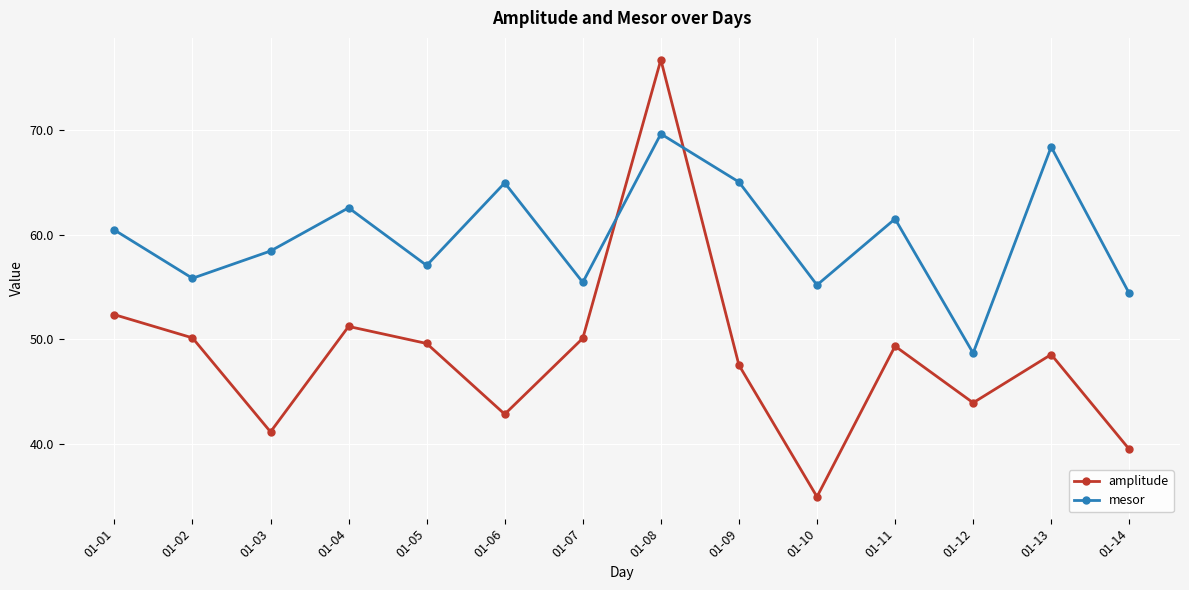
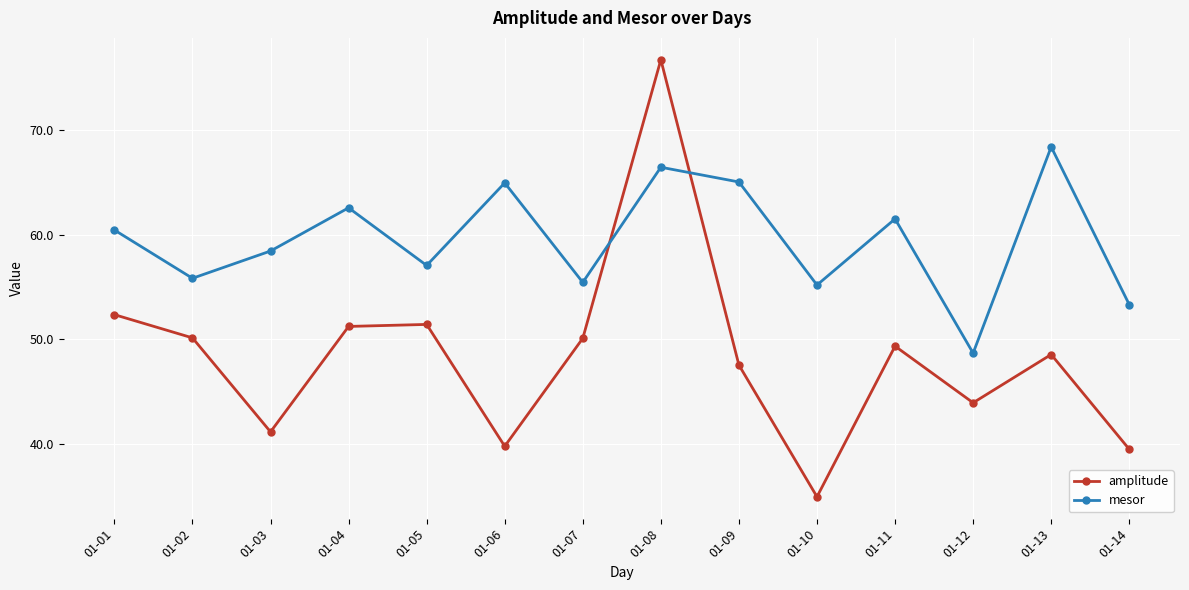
amplitude, 01-05: 49.6 -> 51.4
amplitude, 01-06: 42.9 -> 39.8
mesor, 01-08: 69.6 -> 66.4
mesor, 01-14: 54.4 -> 53.3
